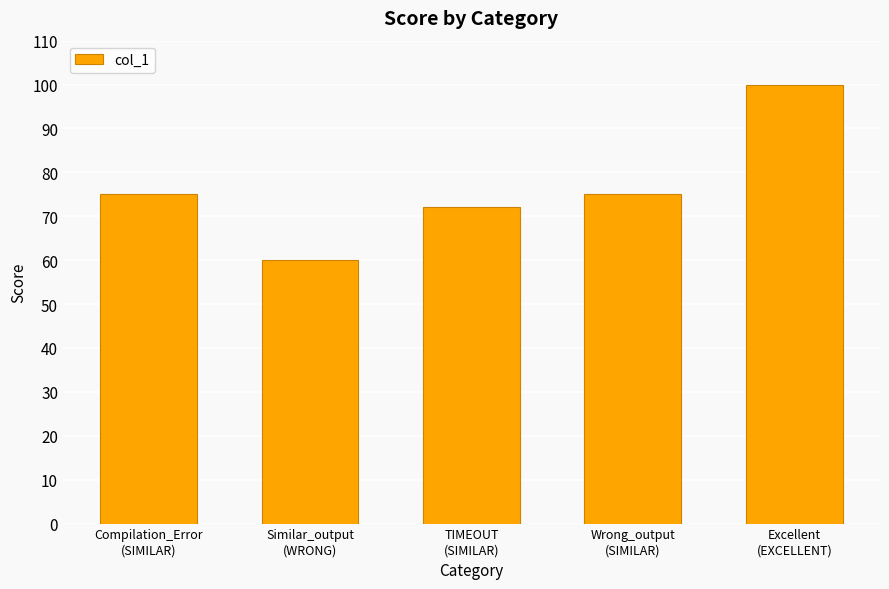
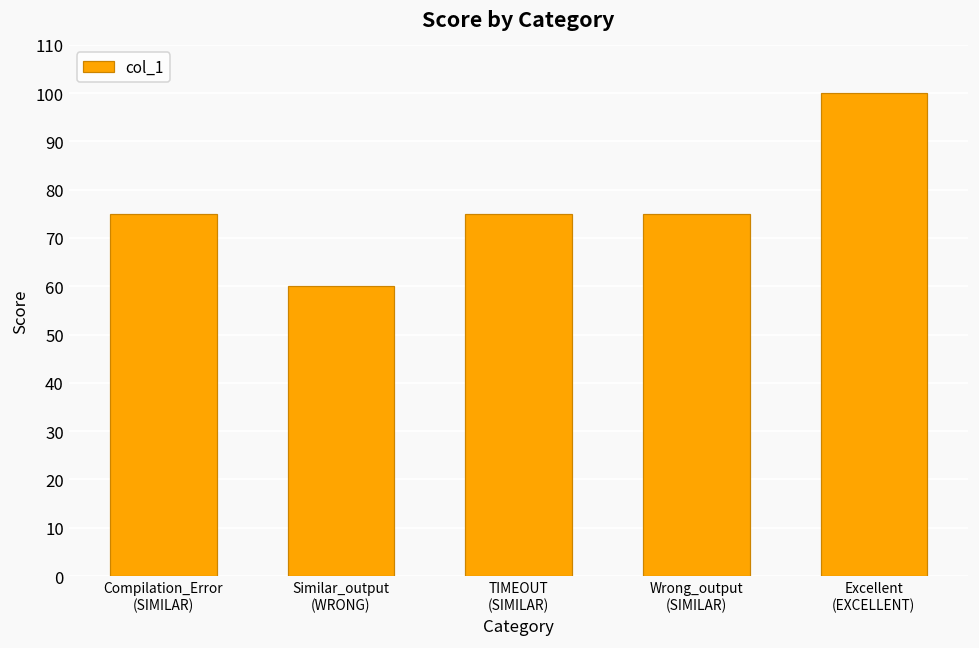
TIMEOUT (SIMILAR): 72 -> 75
